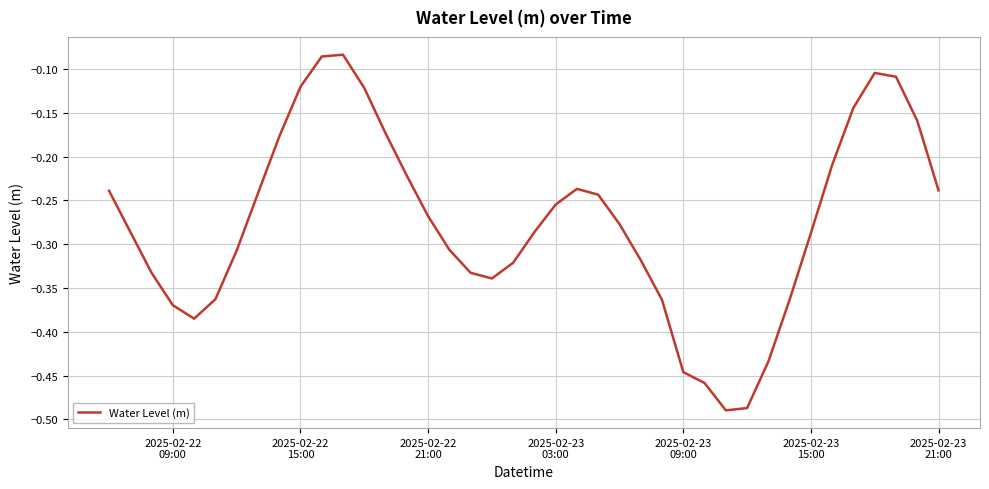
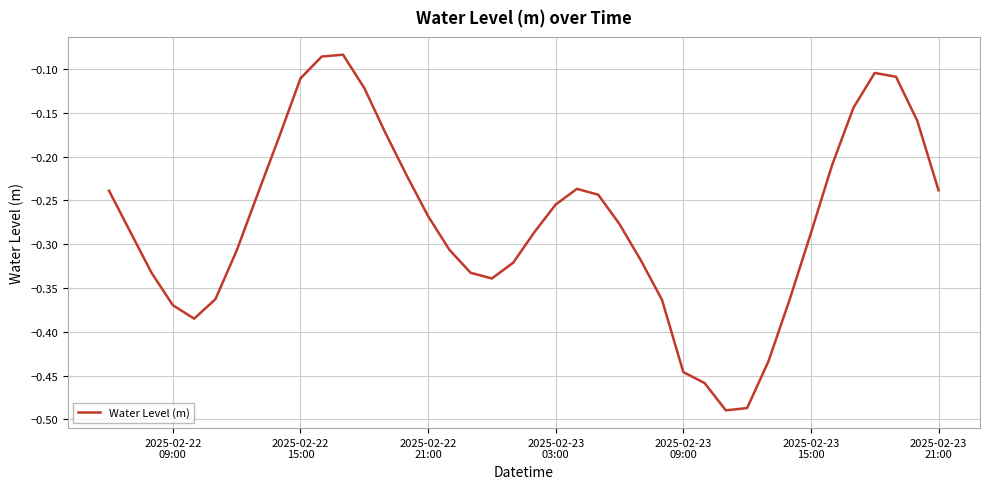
2025-02-22 15:00: -0.12 -> -0.11
